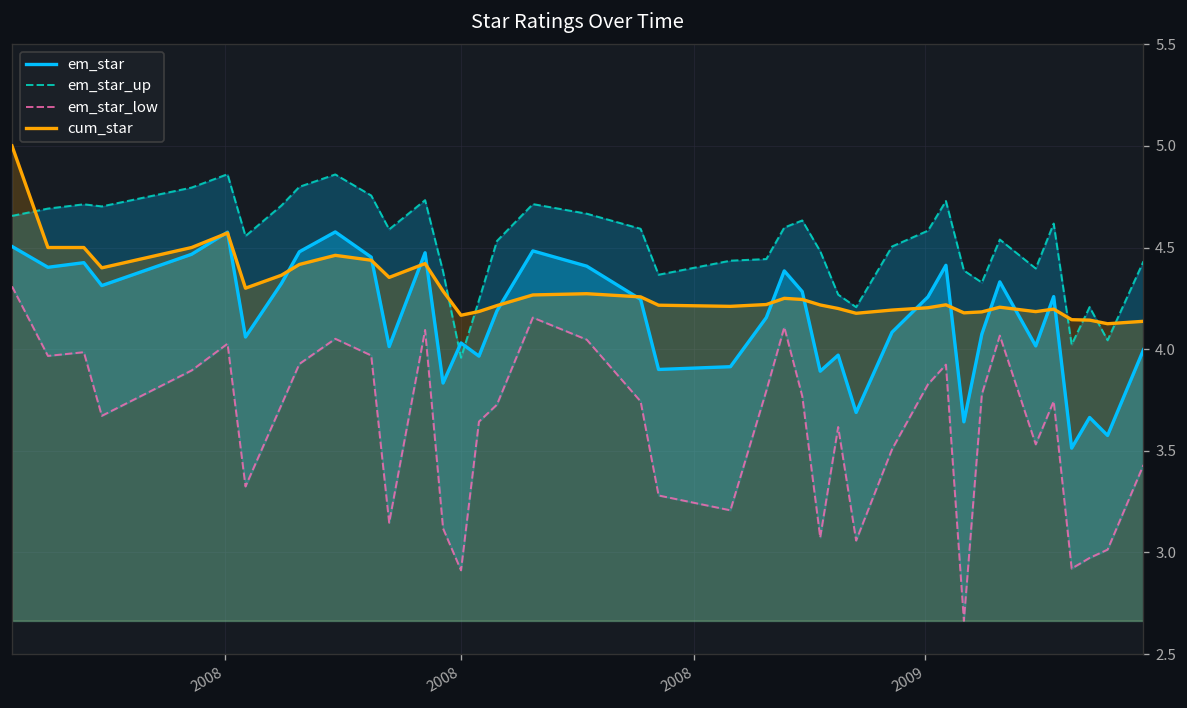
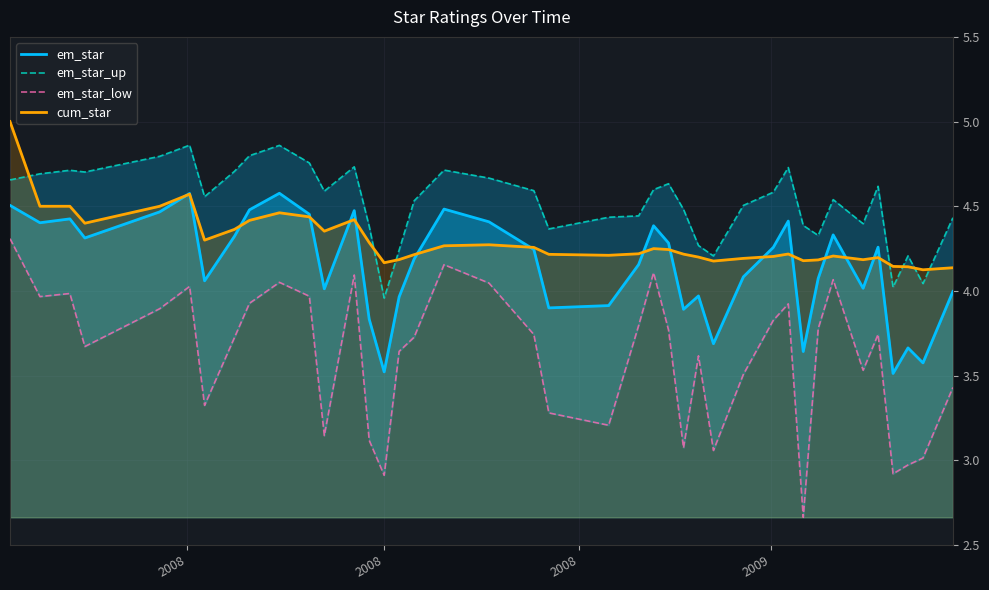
em_star, 2008: 4.03 -> 3.52
